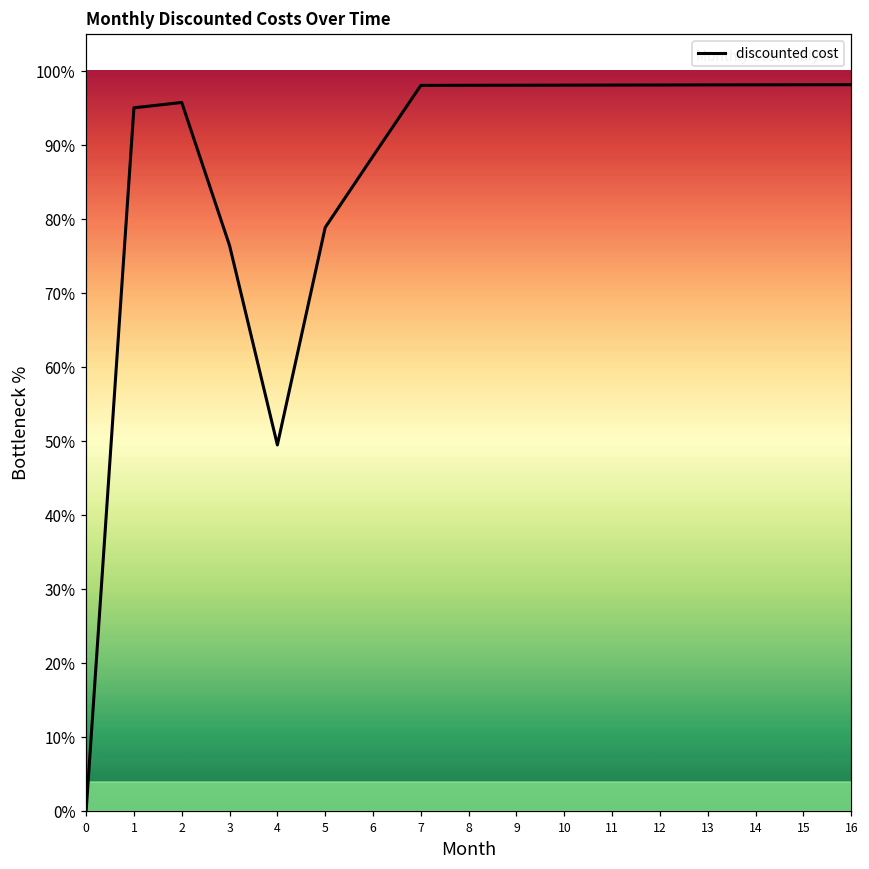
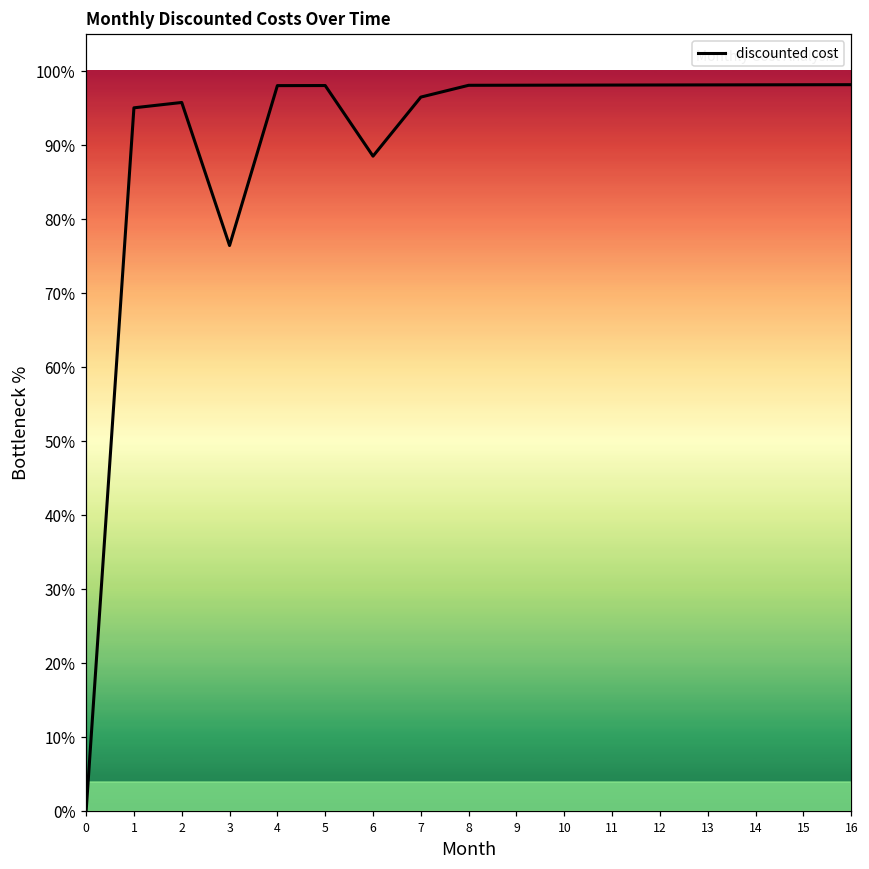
4: 50% -> 98%
5: 79% -> 98%
7: 98% -> 97%
